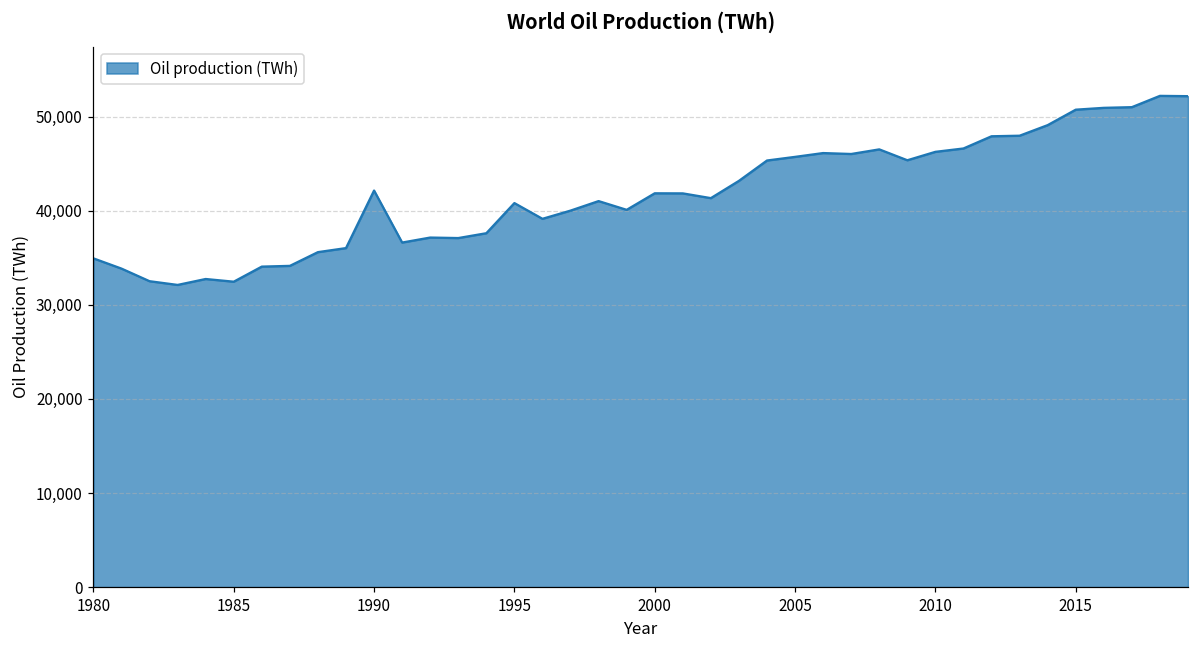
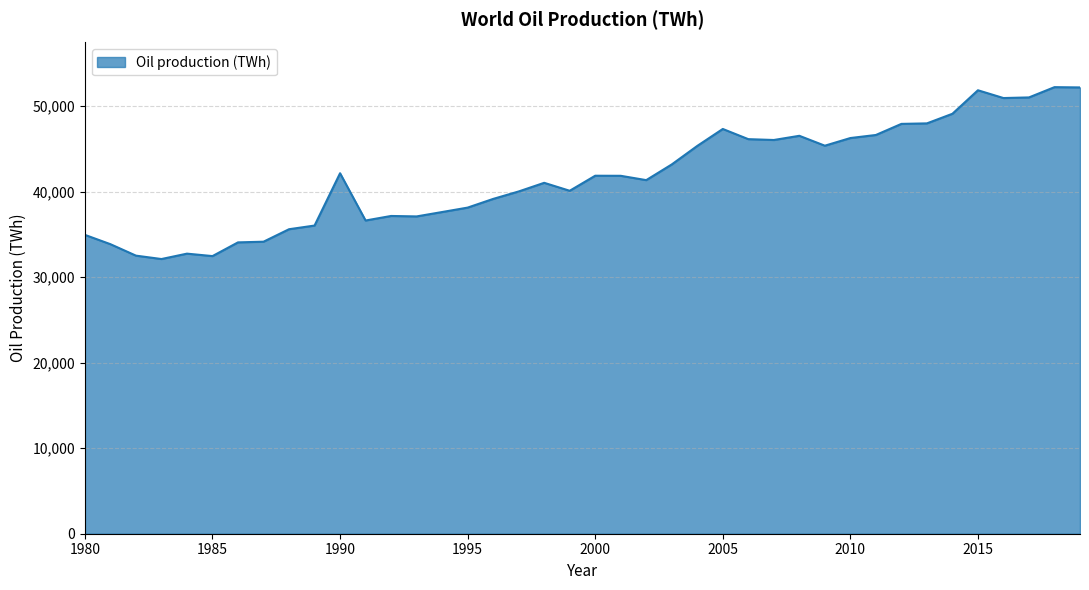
1995: 41,000 -> 38,000
2005: 46,000 -> 47,000
2015: 51,000 -> 52,000
